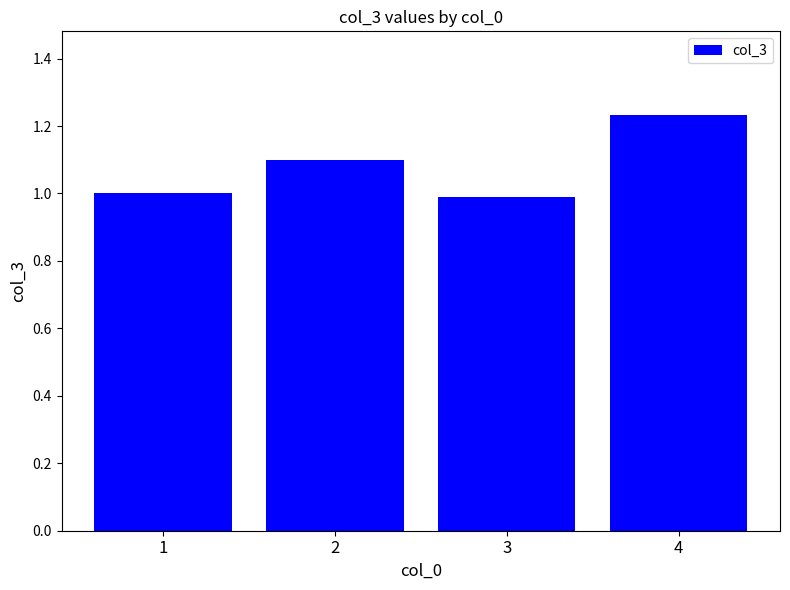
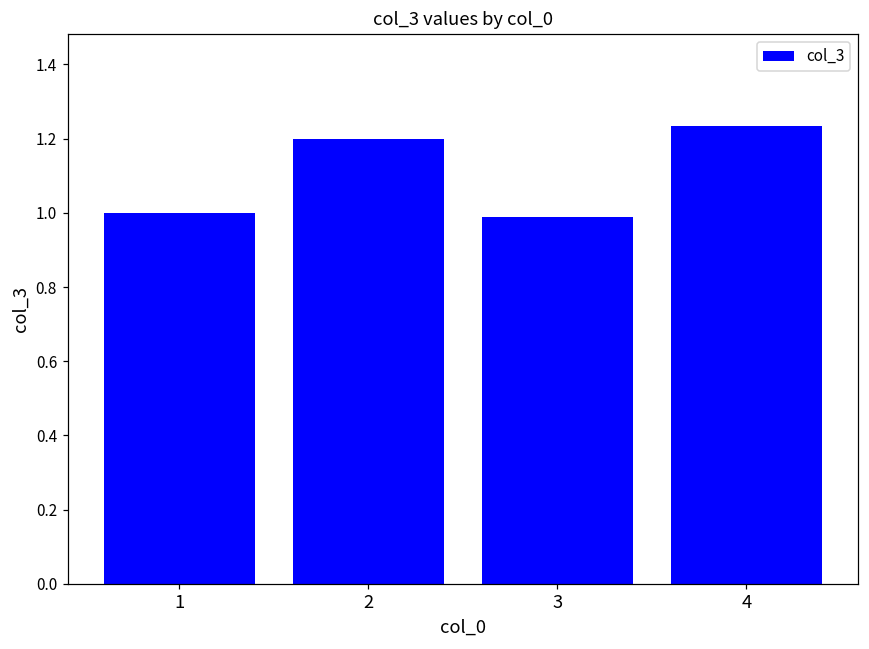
2: 1.1 -> 1.2
